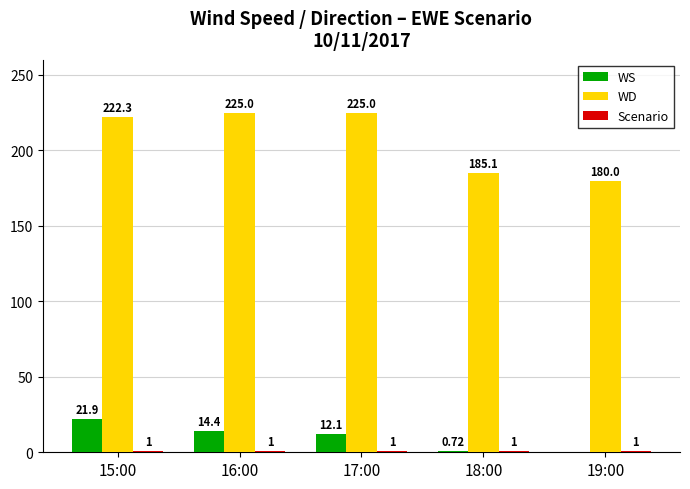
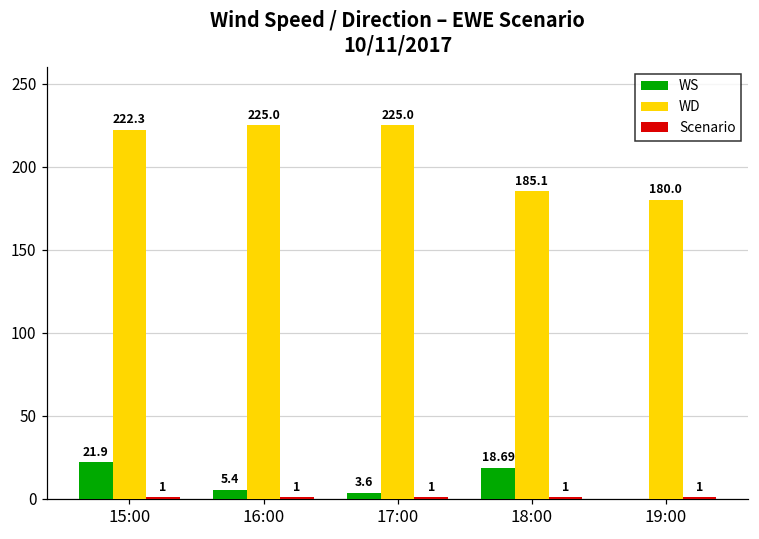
WS, 16:00: 14.4 -> 5.4
WS, 17:00: 12.1 -> 3.6
WS, 18:00: 0.72 -> 18.69
